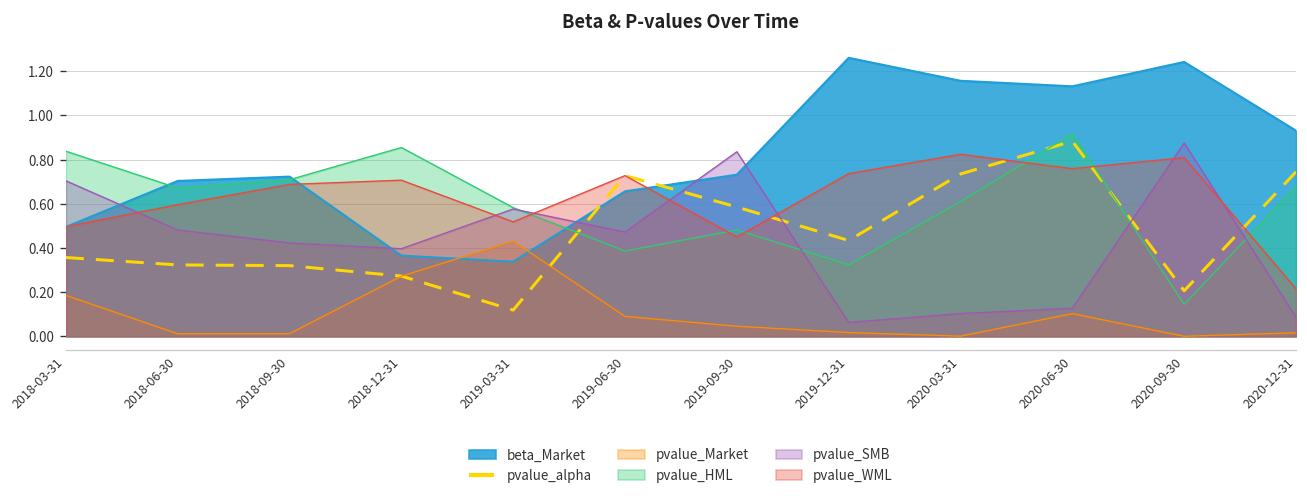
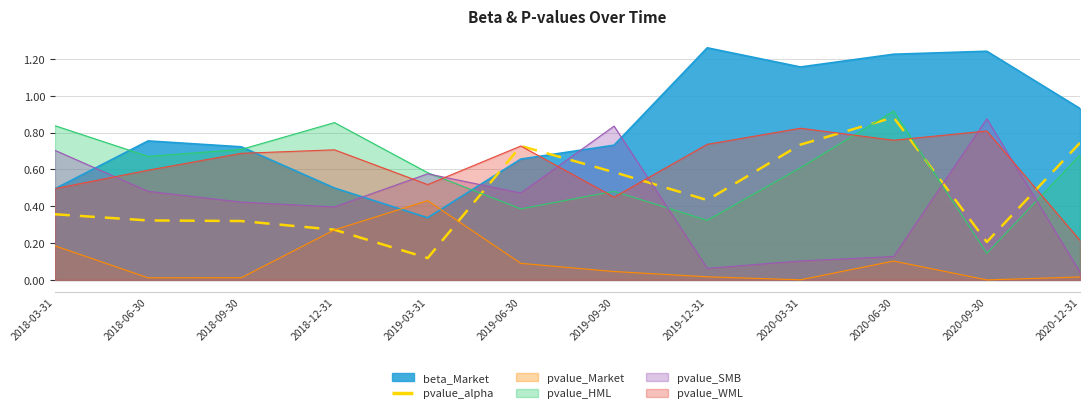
beta_Market, 2018-06-30: 0.70 -> 0.76
beta_Market, 2018-12-31: 0.37 -> 0.50
beta_Market, 2020-06-30: 1.13 -> 1.23
pvalue_SMB, 2020-12-31: 0.09 -> 0.04
